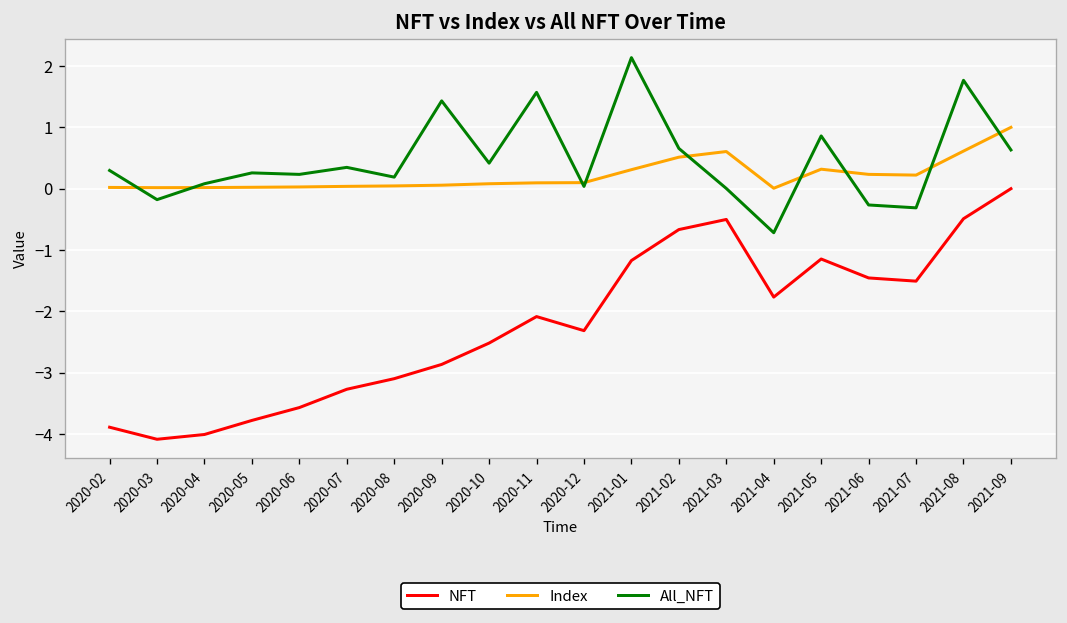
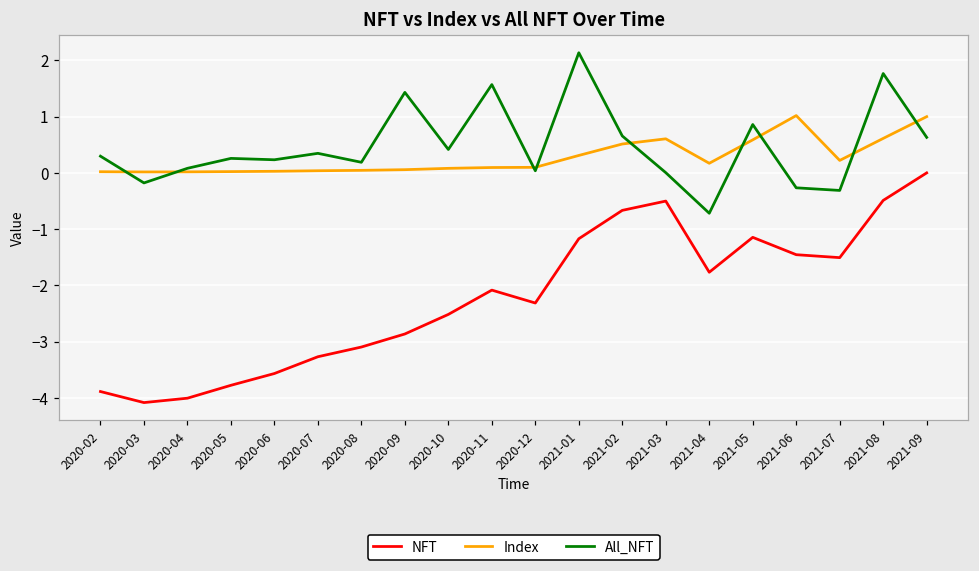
Index, 2021-04: 0.0 -> 0.2
Index, 2021-05: 0.3 -> 0.6
Index, 2021-06: 0.2 -> 1.0
